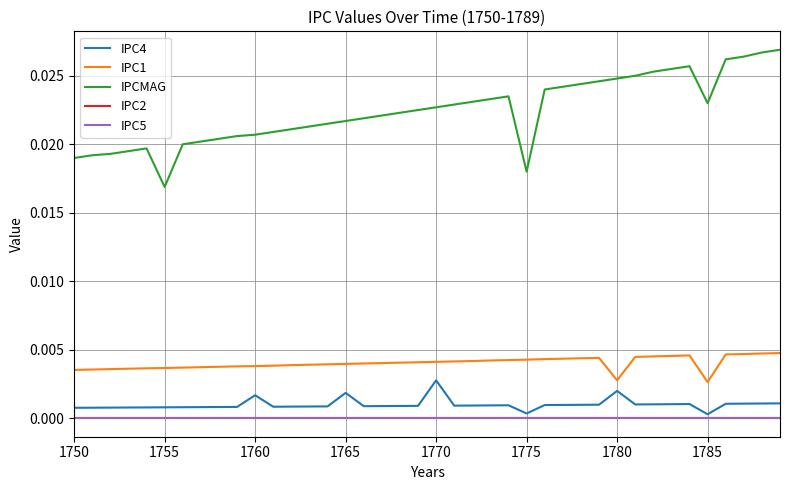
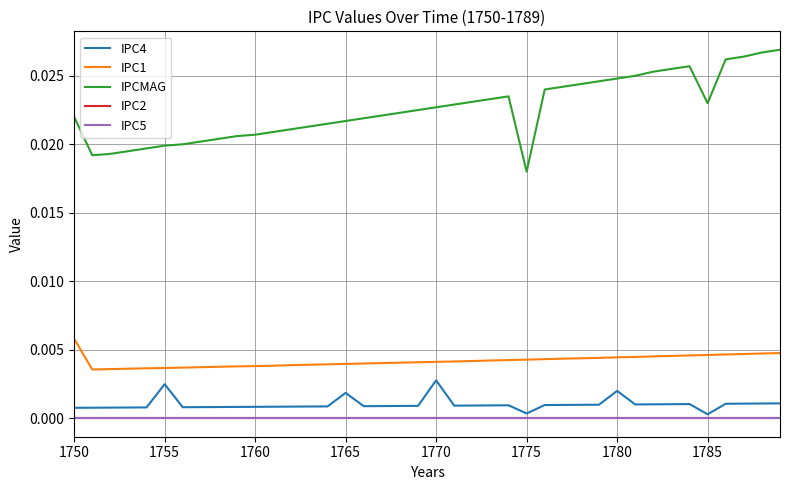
IPC1, 1750: 0.0035 -> 0.0058
IPCMAG, 1750: 0.019 -> 0.022
IPC4, 1755: 0.0008 -> 0.0025
IPCMAG, 1755: 0.0169 -> 0.0199
IPC4, 1760: 0.0017 -> 0.0008
IPC1, 1780: 0.0028 -> 0.0045
IPC1, 1785: 0.0026 -> 0.0046
